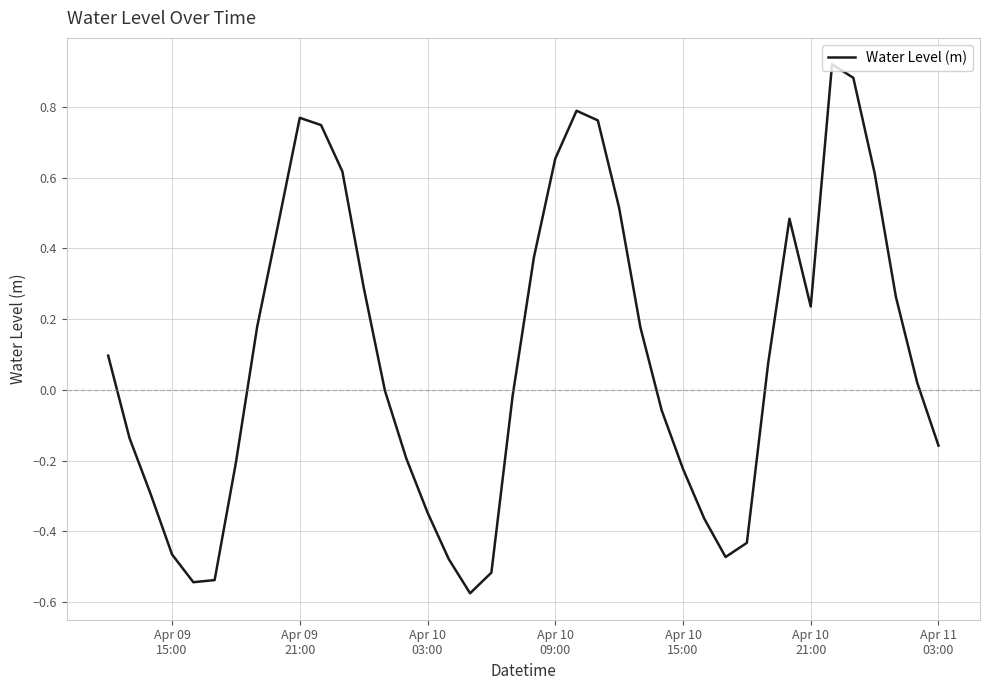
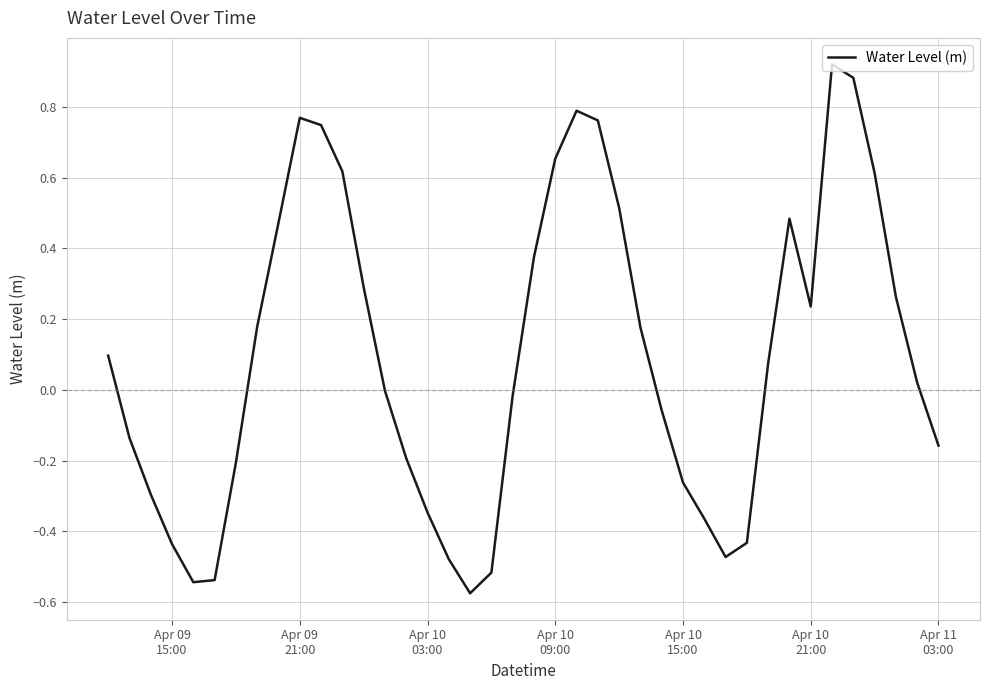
Apr 09 15:00: -0.47 -> -0.44
Apr 10 15:00: -0.22 -> -0.26
